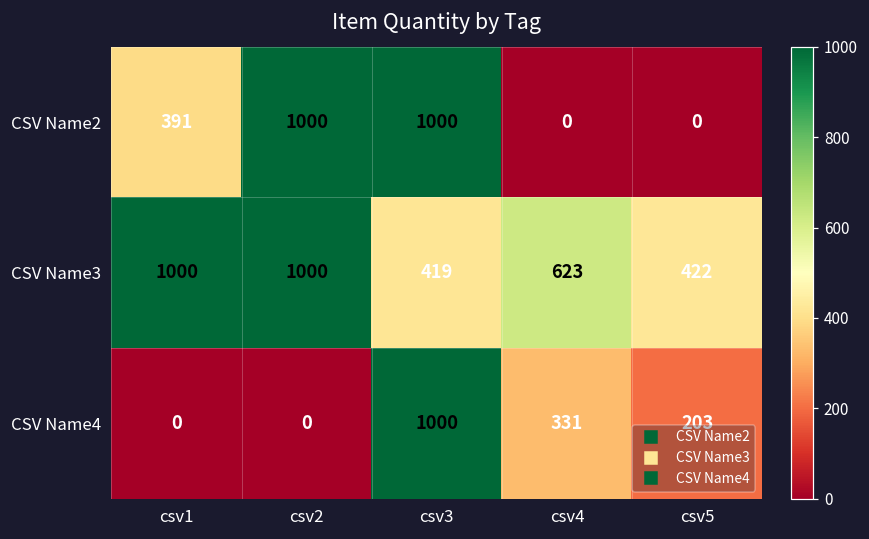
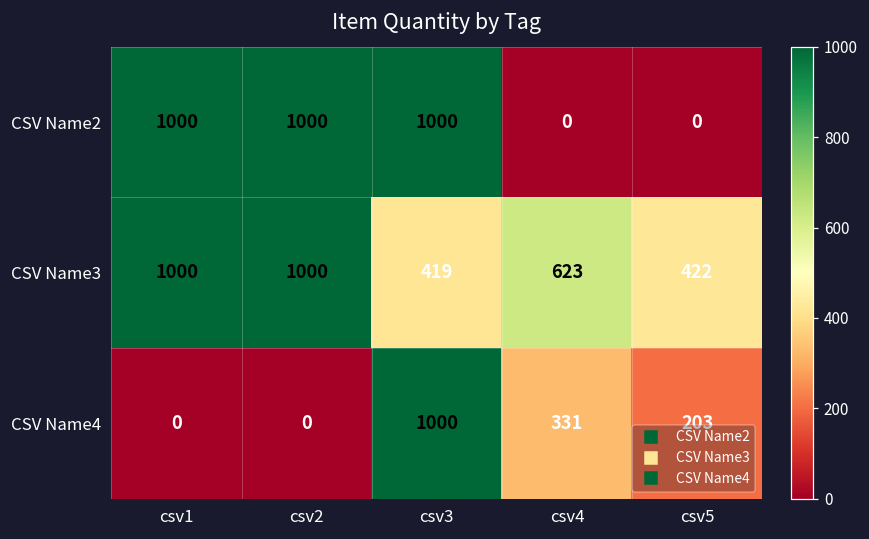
CSV Name2, csv1: 391 -> 1000
